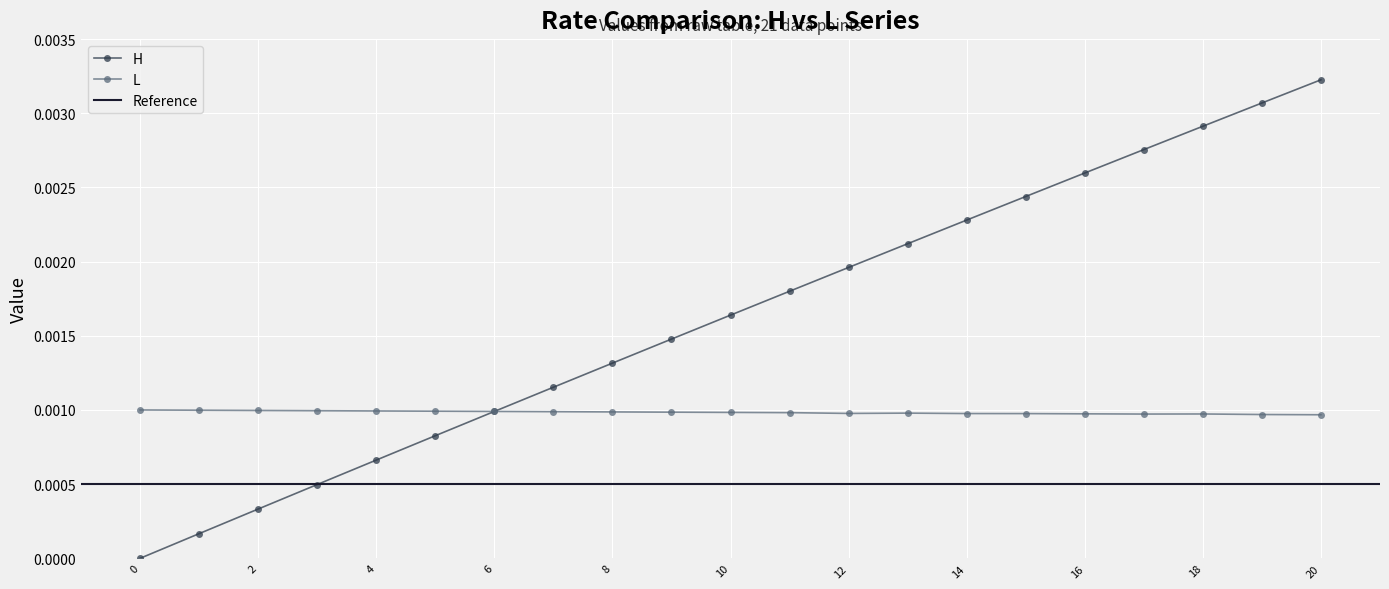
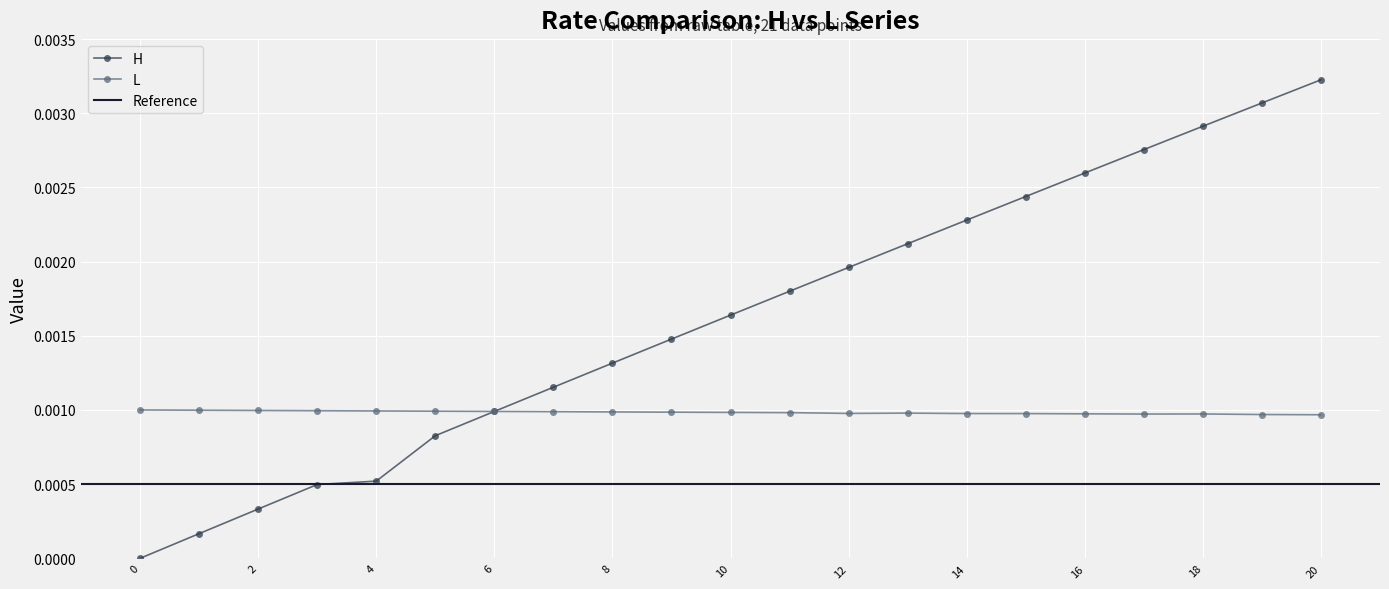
H, 4: 0.00066 -> 0.00052
